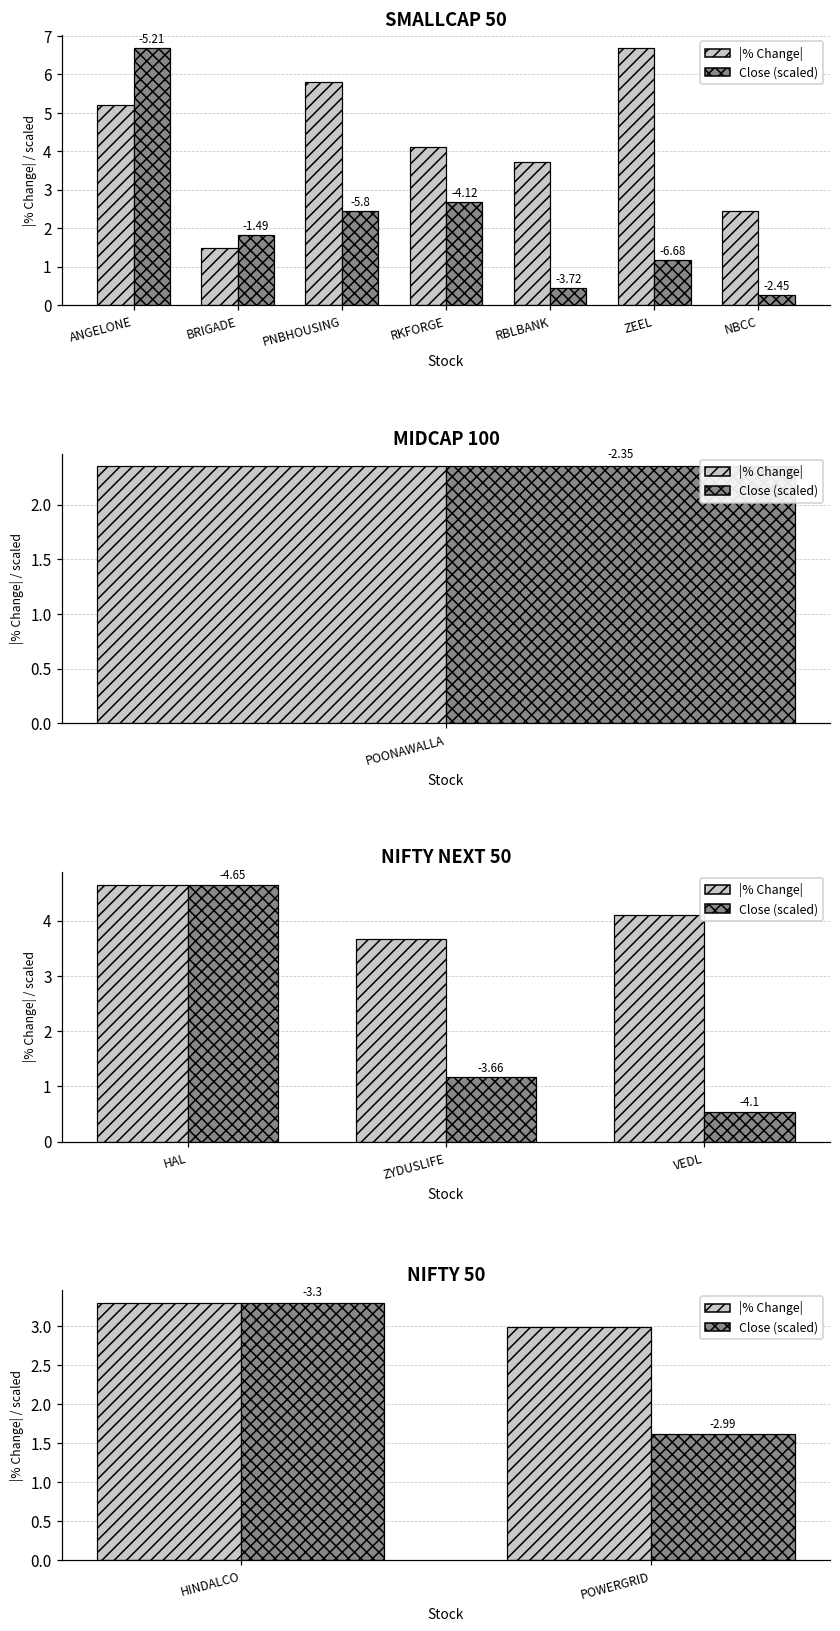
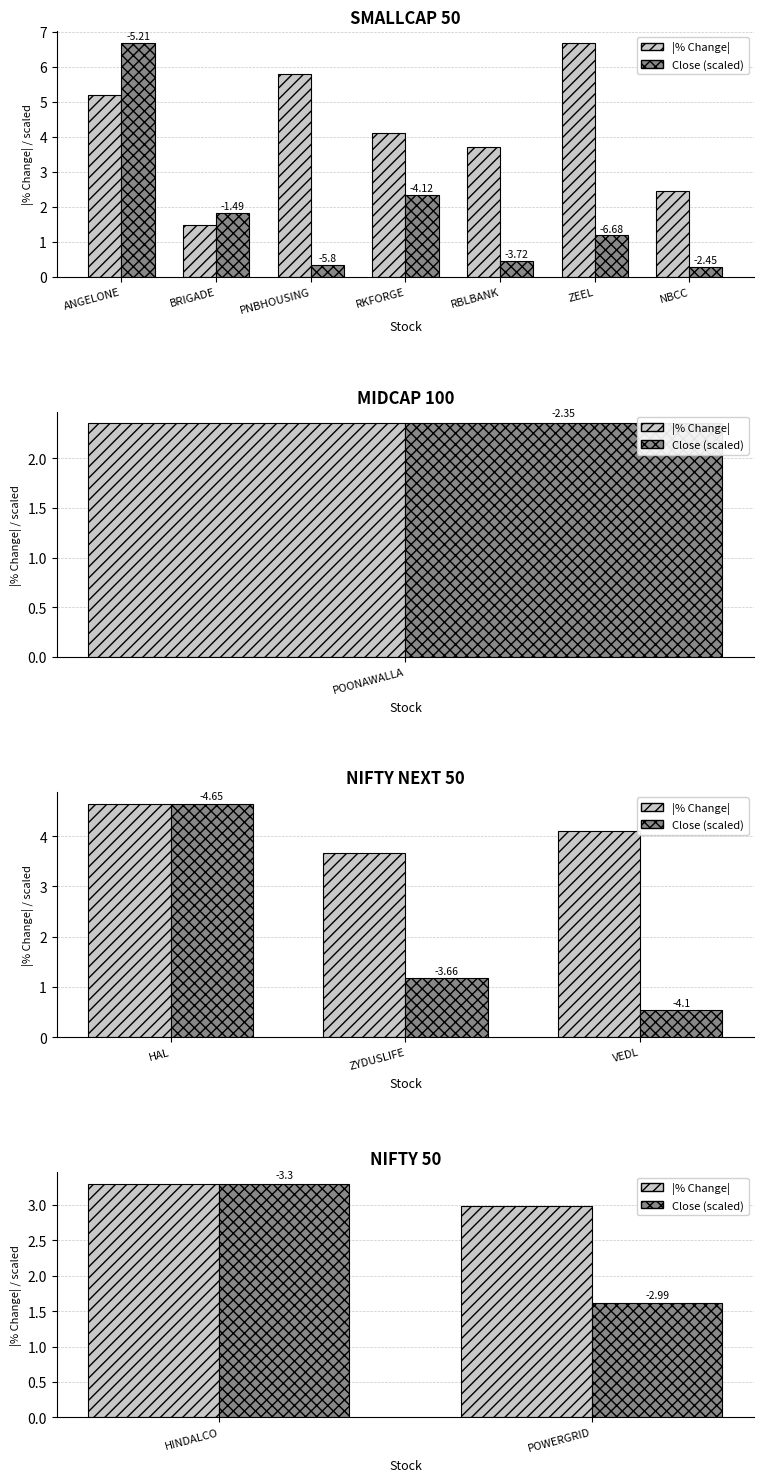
SMALLCAP 50, Close (scaled), PNBHOUSING: 2.5 -> 0.3
SMALLCAP 50, Close (scaled), RKFORGE: 2.7 -> 2.3
